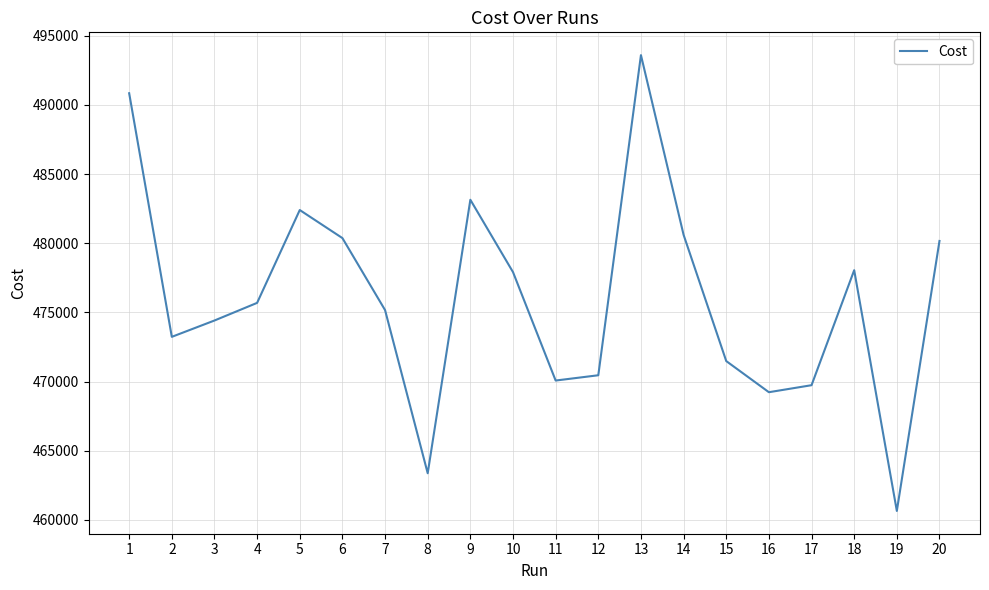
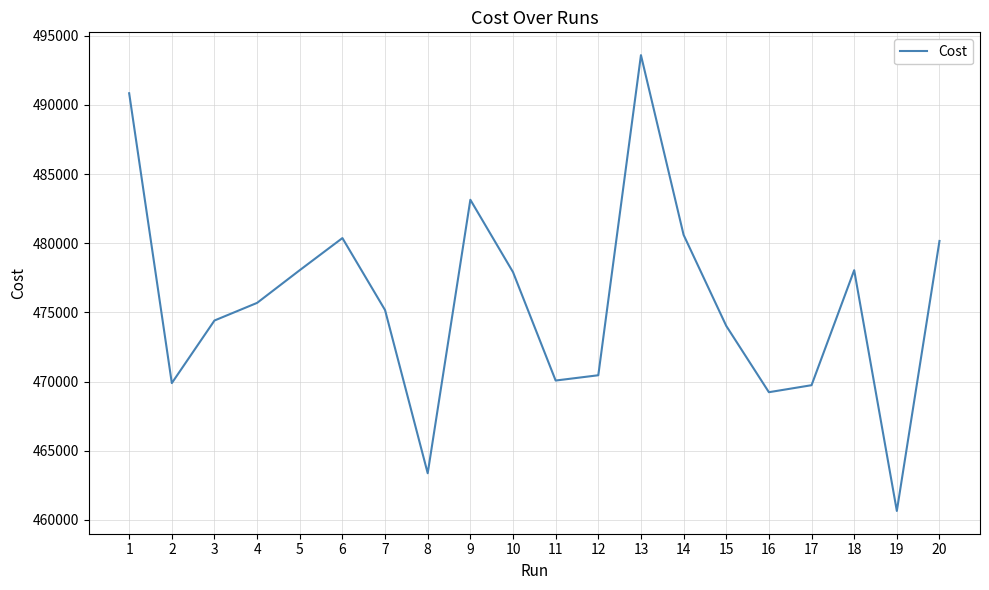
2: 473200 -> 469900
5: 482400 -> 478100
15: 471500 -> 474000
